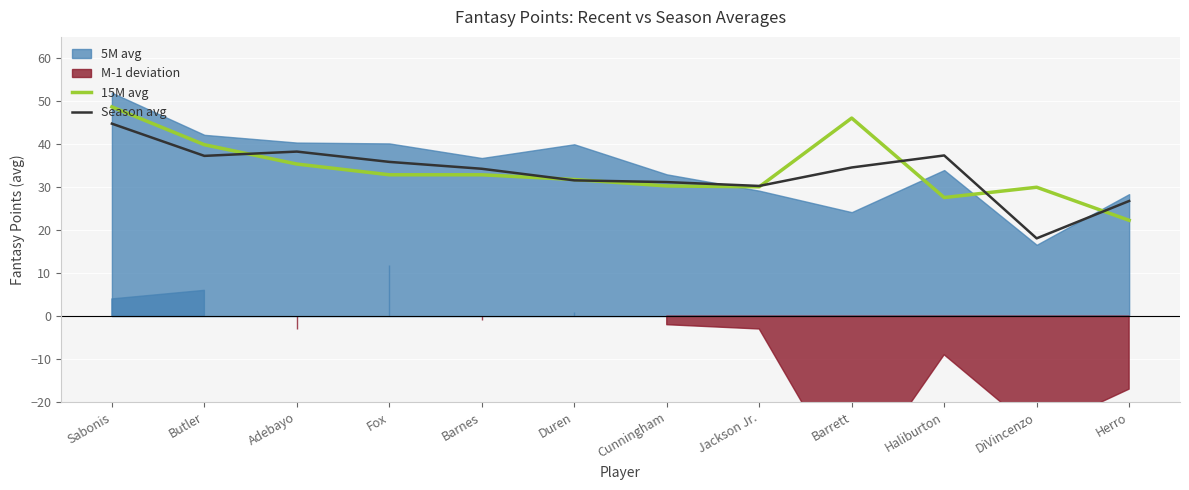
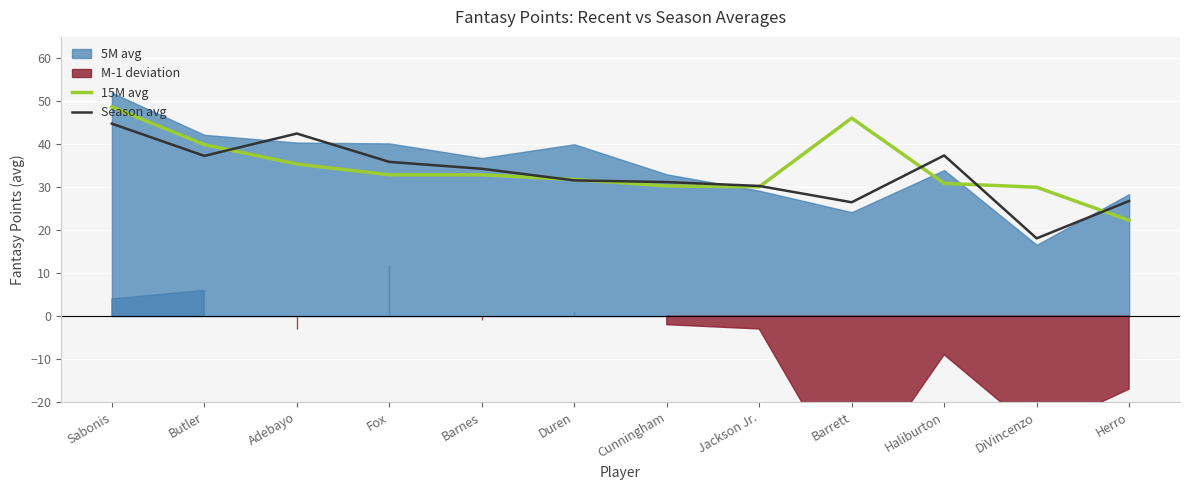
Season avg, Adebayo: 38 -> 43
Season avg, Barrett: 35 -> 27
15M avg, Haliburton: 28 -> 31
